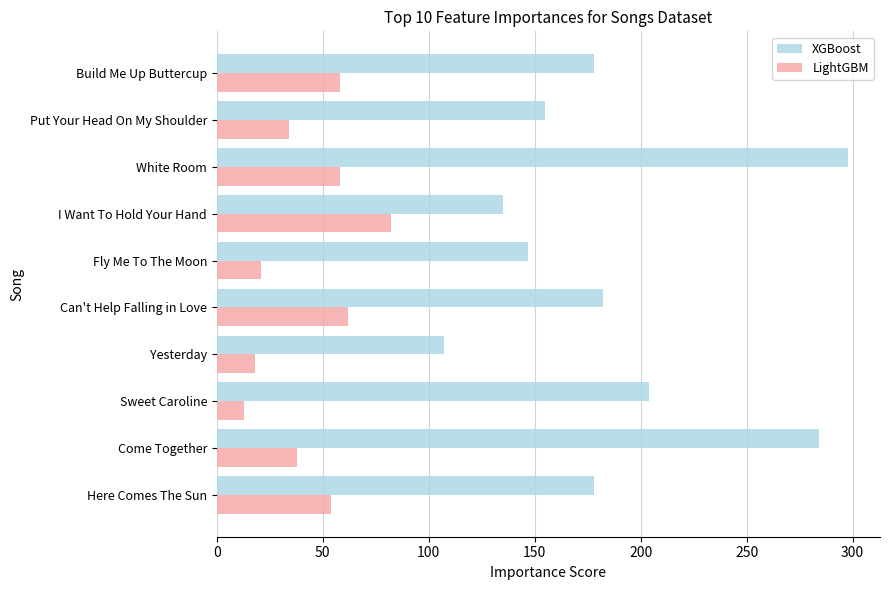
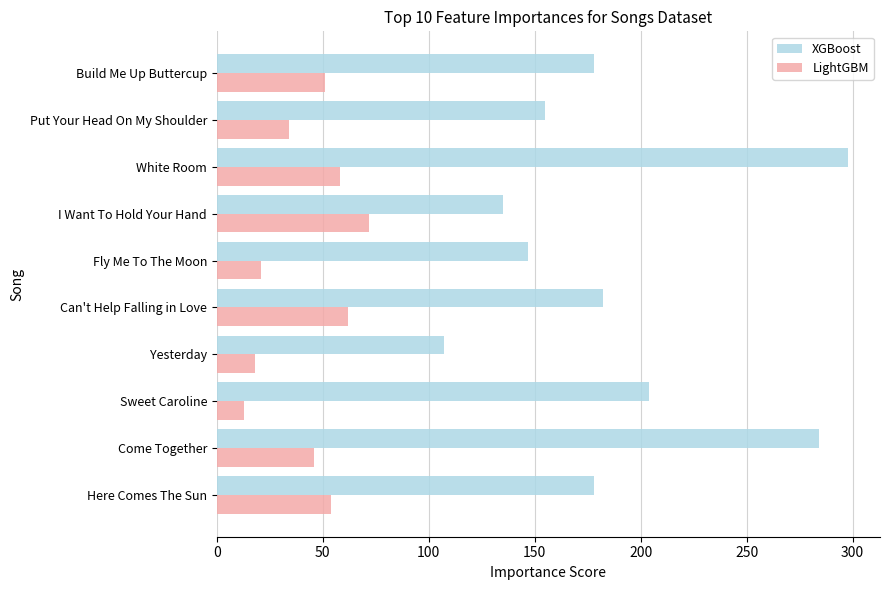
LightGBM, Build Me Up Buttercup: 58 -> 51
LightGBM, I Want To Hold Your Hand: 82 -> 72
LightGBM, Come Together: 38 -> 46
